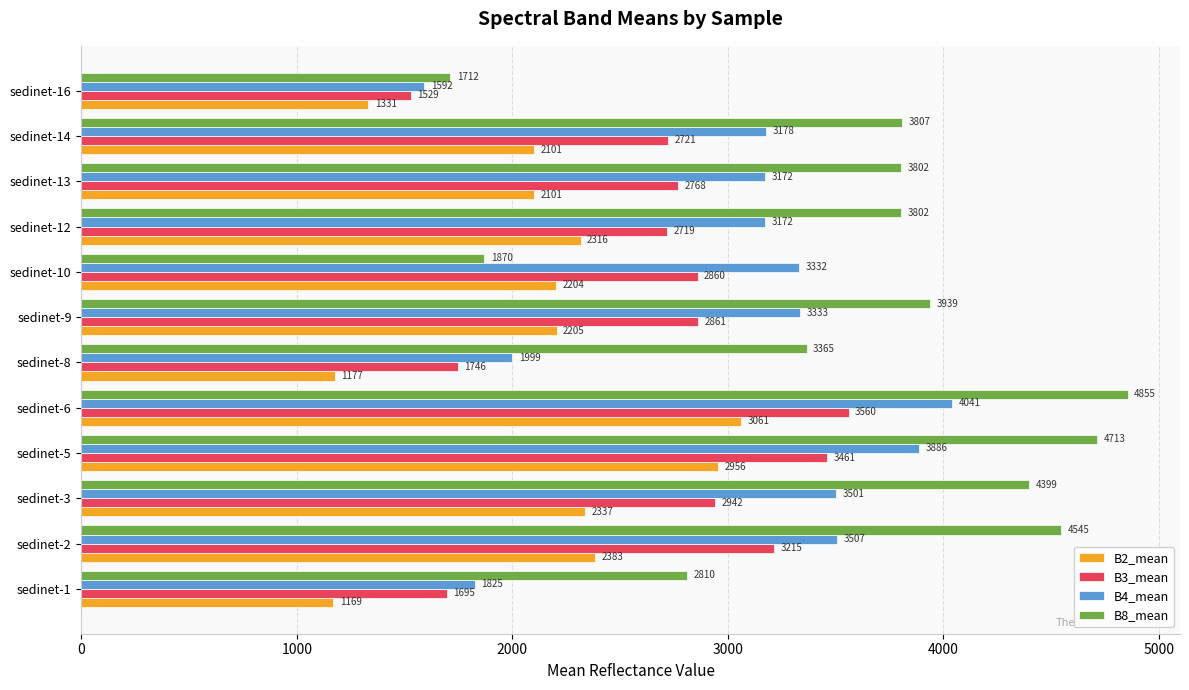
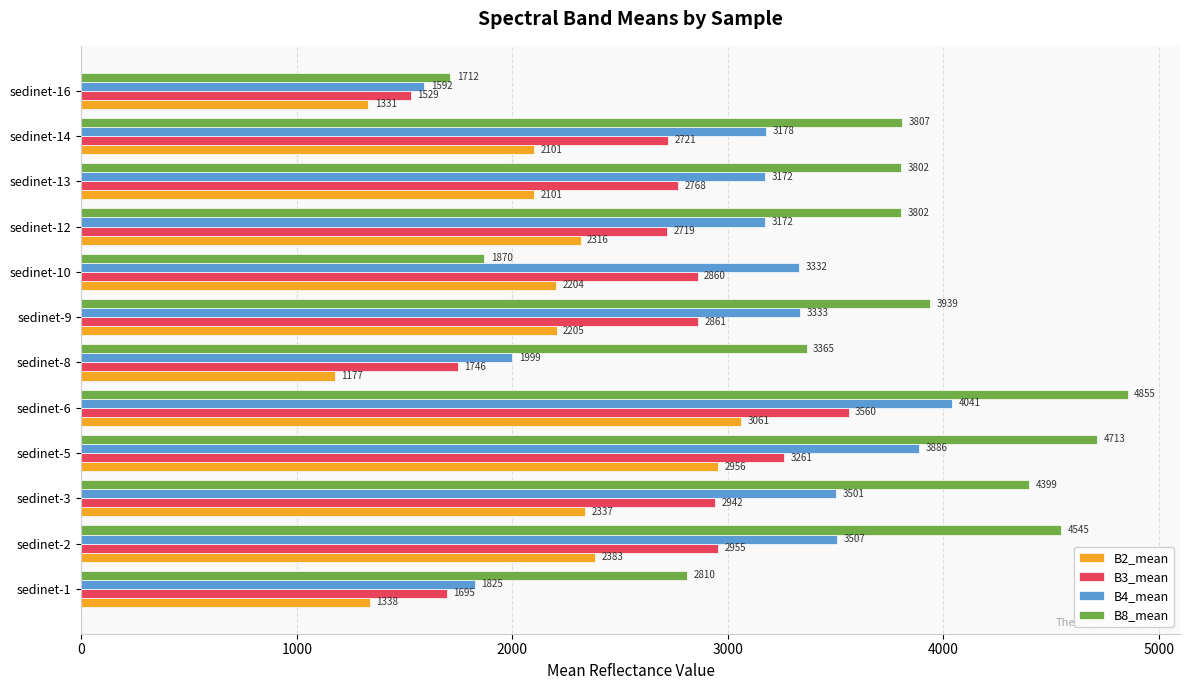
B3_mean, sedinet-5: 3461 -> 3261
B3_mean, sedinet-2: 3215 -> 2955
B2_mean, sedinet-1: 1169 -> 1338
